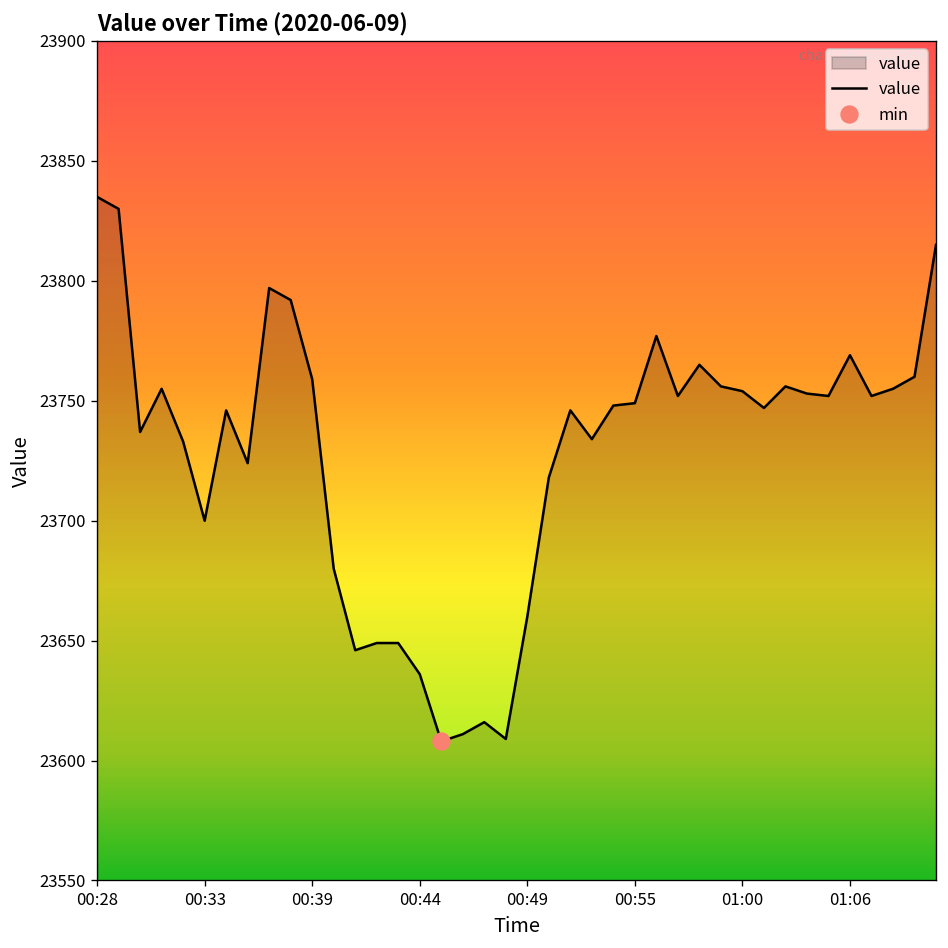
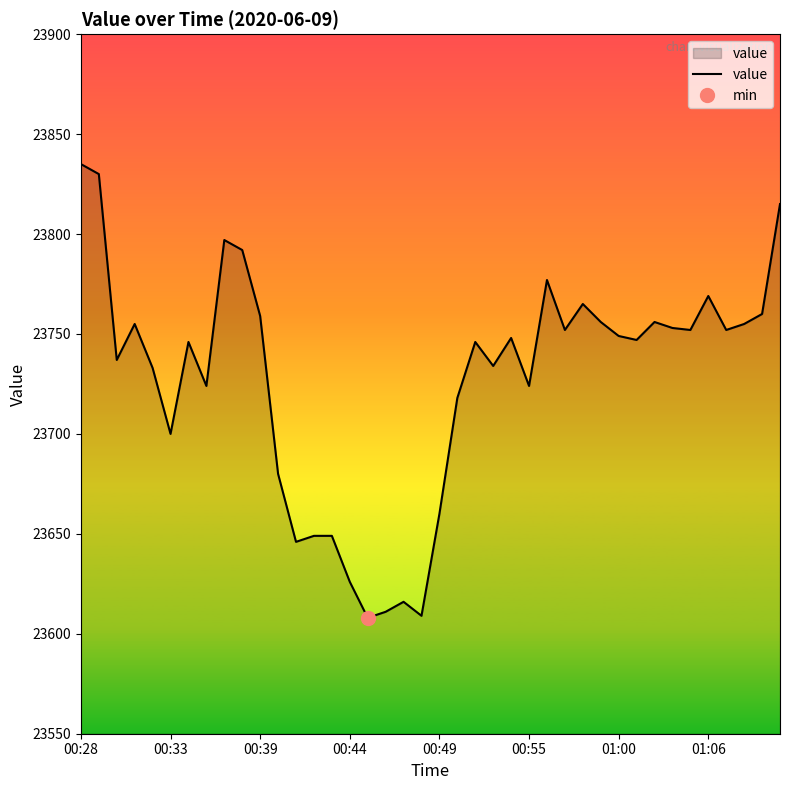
value, 00:44: 23636 -> 23626
value, 00:55: 23749 -> 23724
value, 01:00: 23754 -> 23749
